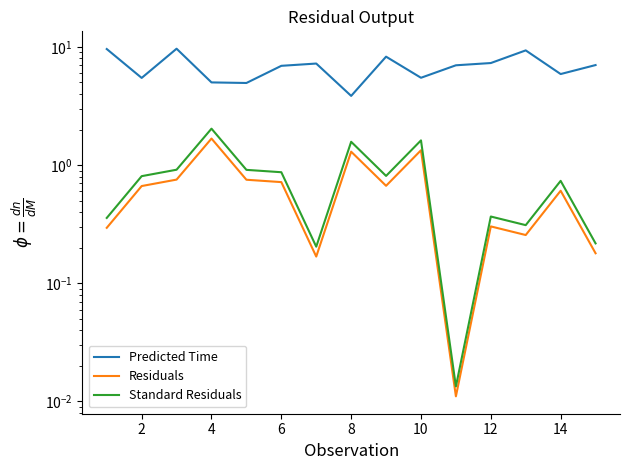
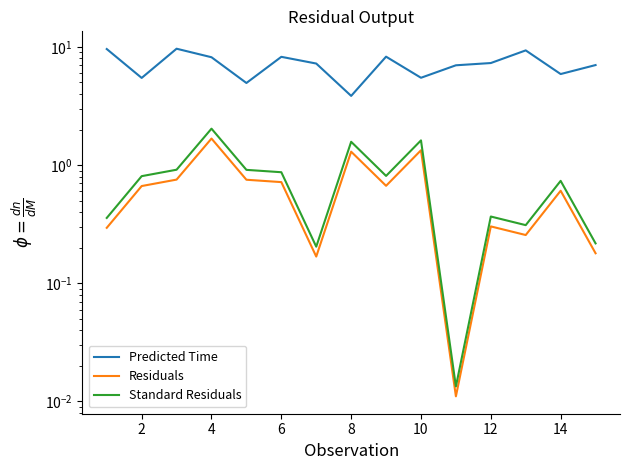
Predicted Time, 4: 5.0 -> 8
Predicted Time, 6: 7 -> 8
